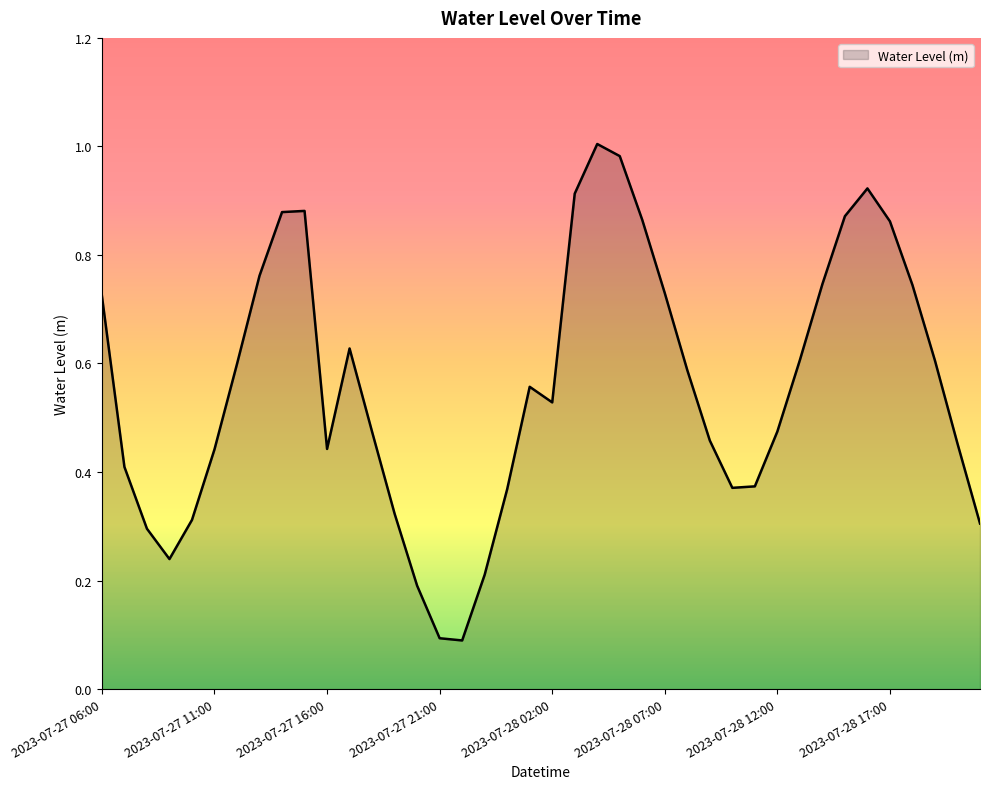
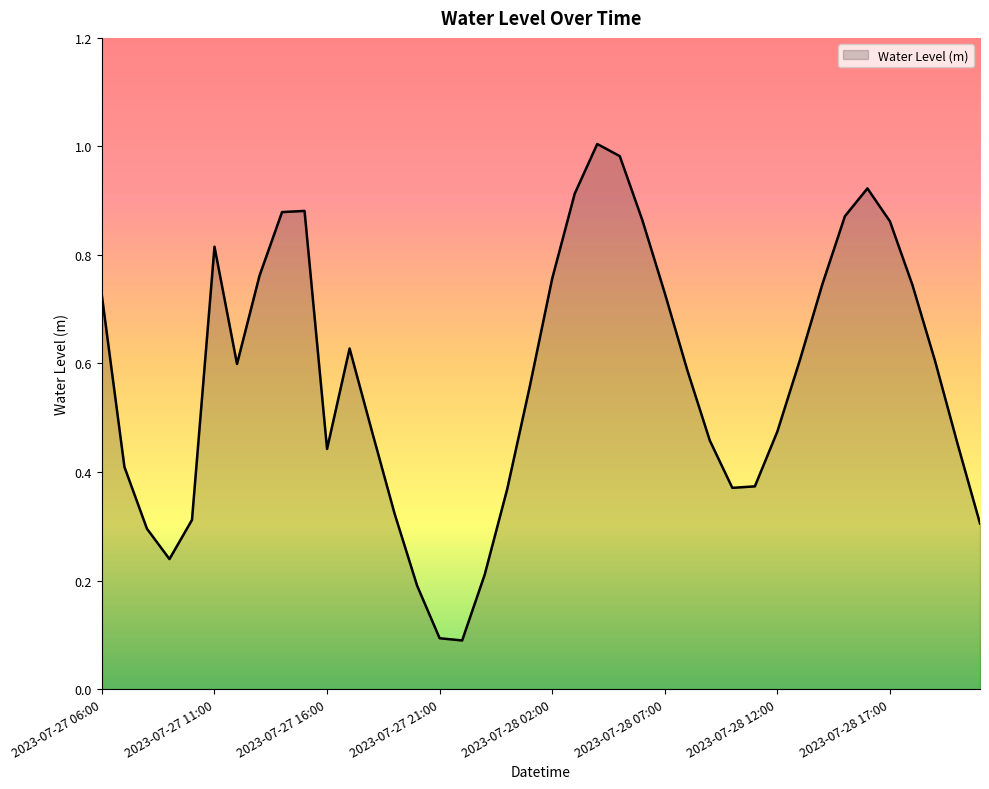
2023-07-27 11:00: 0.44 -> 0.82
2023-07-28 02:00: 0.53 -> 0.76
